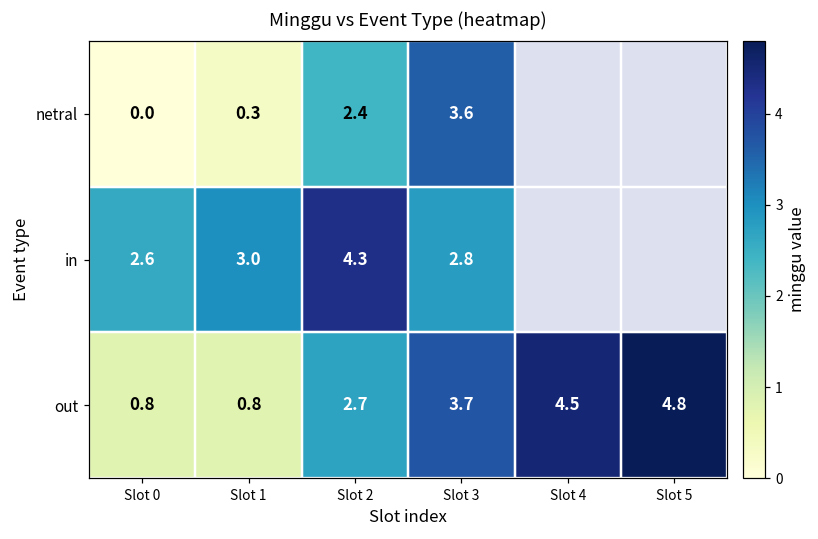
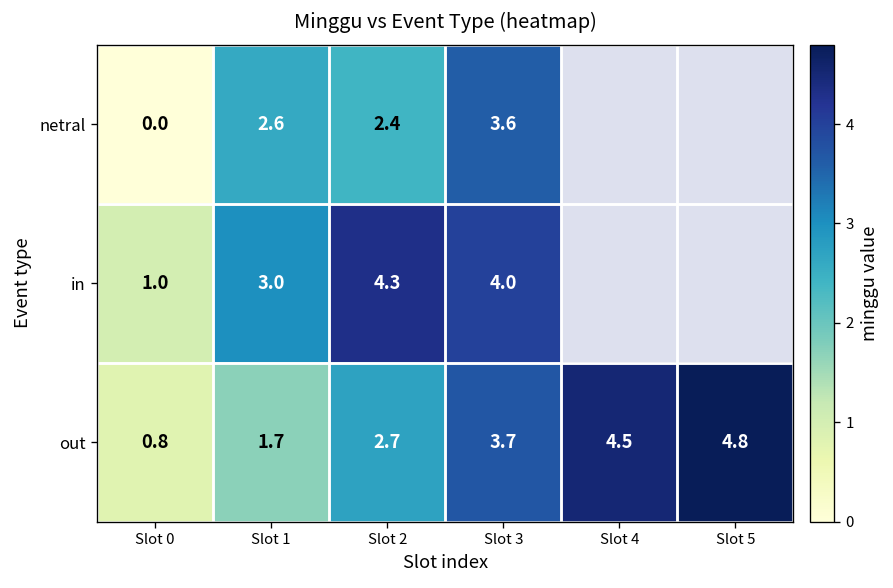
netral, Slot 1: 0.3 -> 2.6
in, Slot 0: 2.6 -> 1.0
in, Slot 3: 2.8 -> 4.0
out, Slot 1: 0.8 -> 1.7
